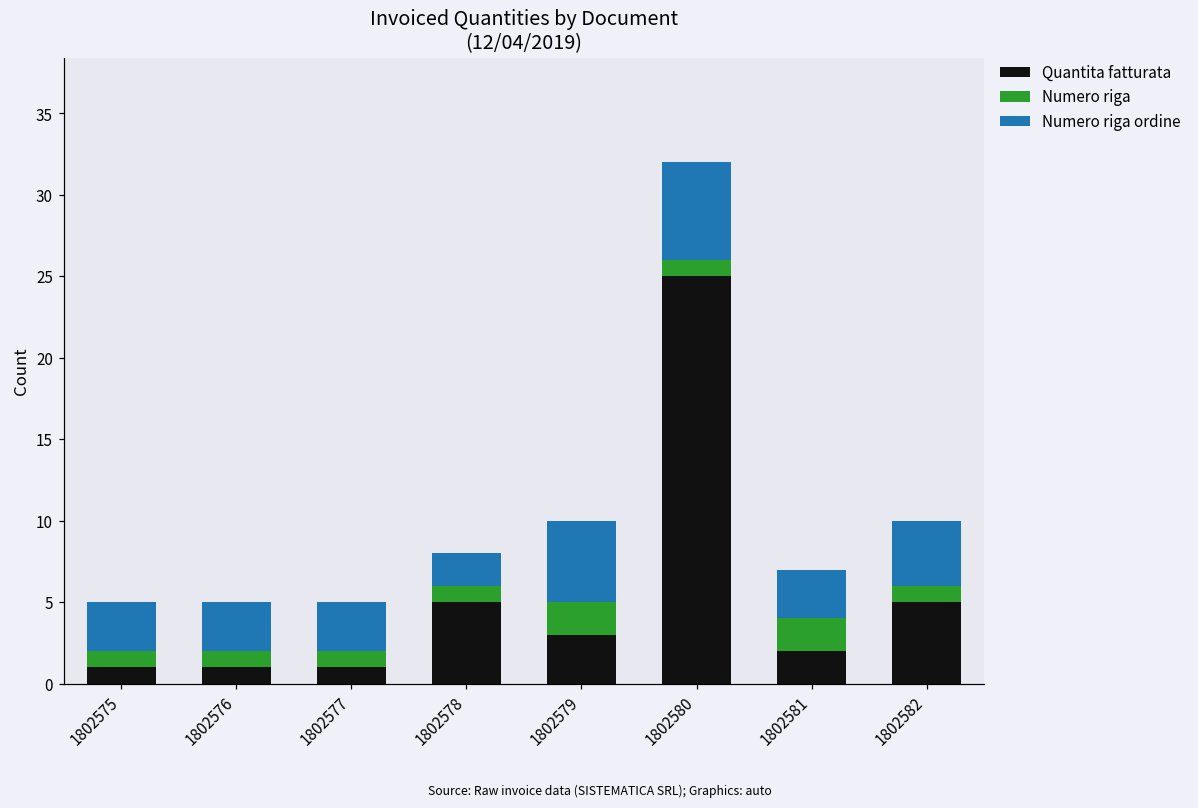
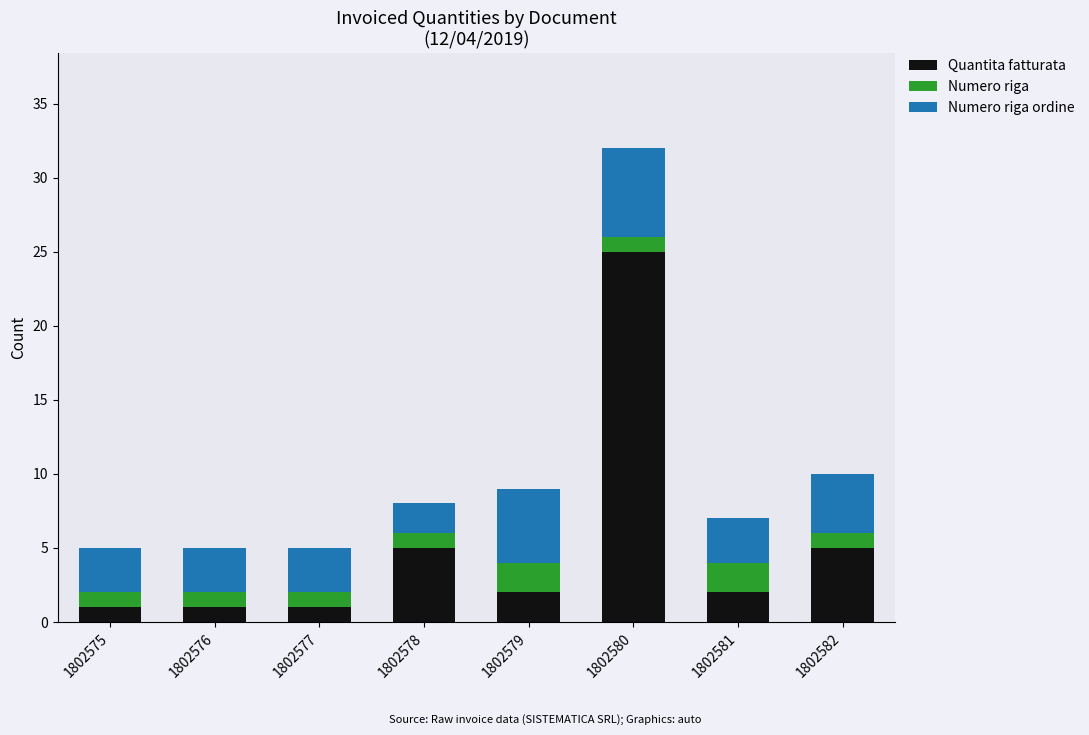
Quantita fatturata, 1802579: 3 -> 2
